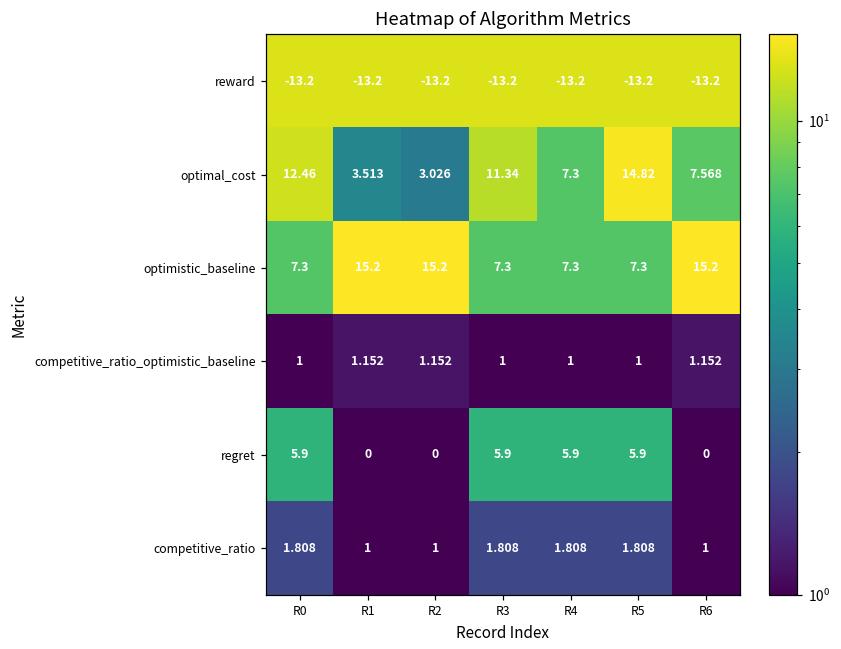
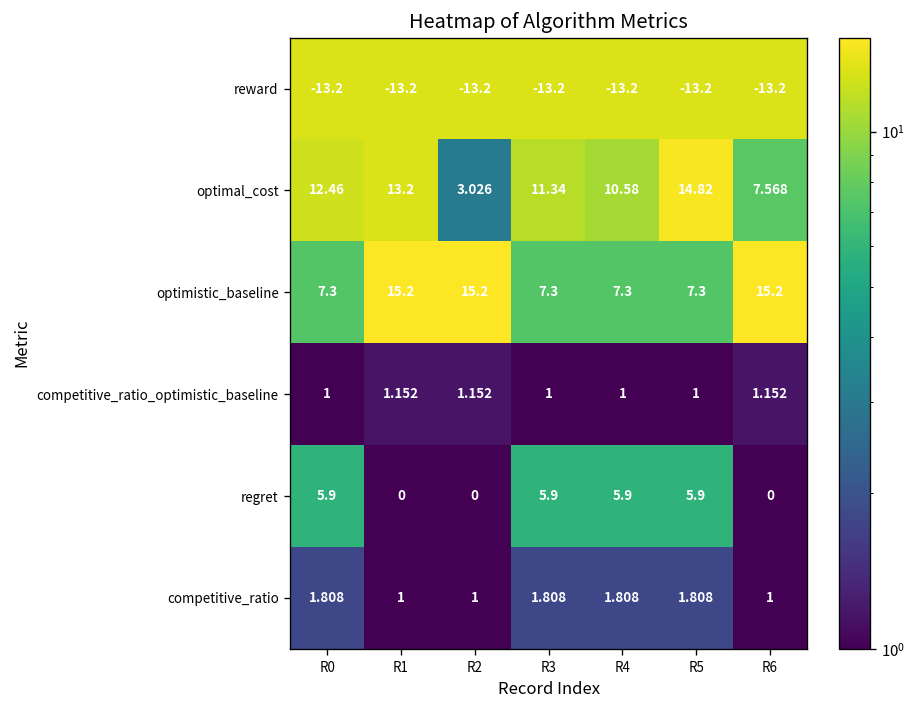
optimal_cost, R1: 3.513 -> 13.2
optimal_cost, R4: 7.3 -> 10.58
